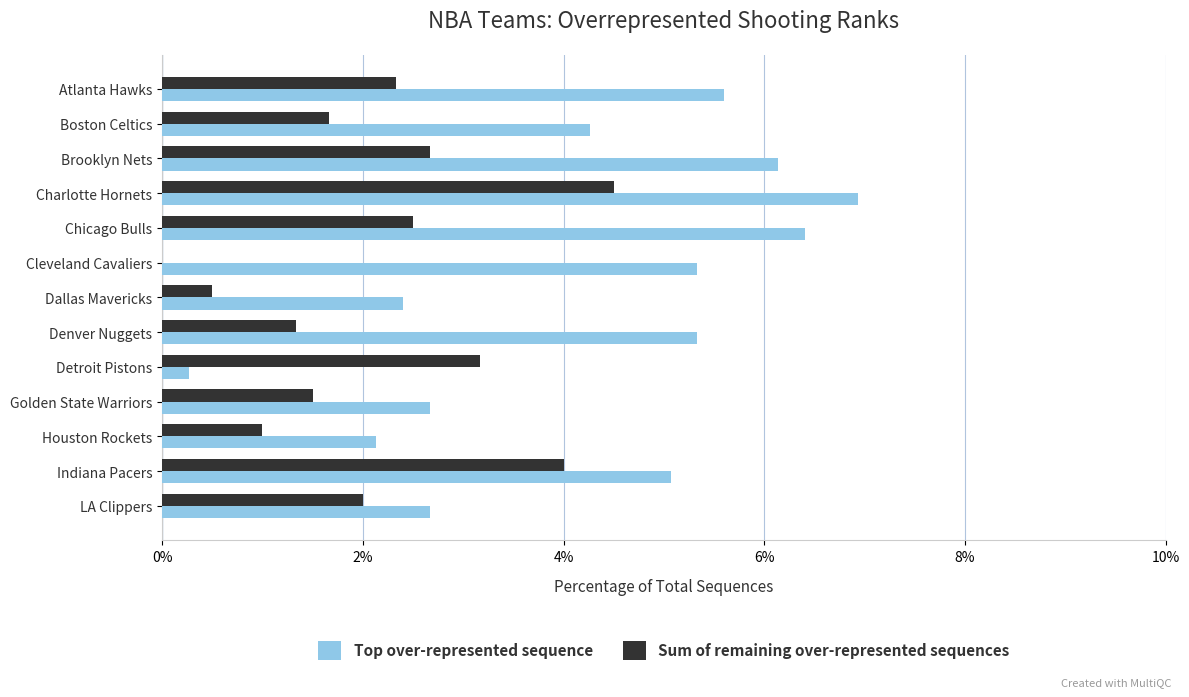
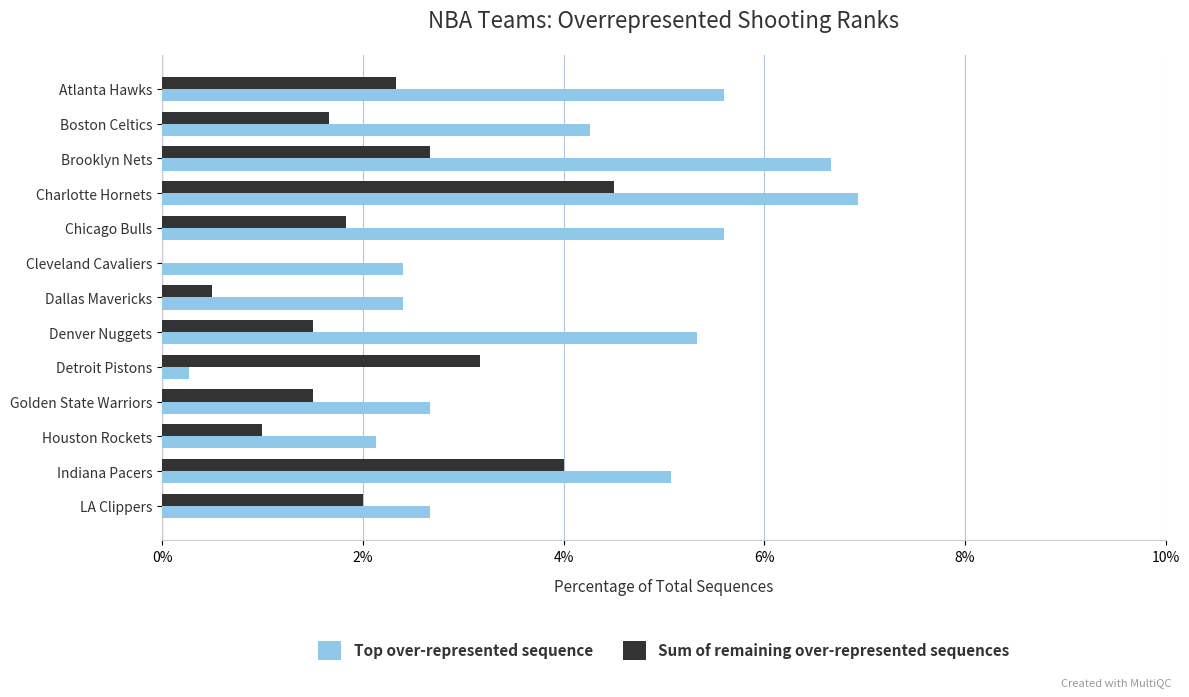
Top over-represented sequence, Brooklyn Nets: 6.13% -> 6.67%
Sum of remaining over-represented sequences, Chicago Bulls: 2.50% -> 1.83%
Top over-represented sequence, Chicago Bulls: 6.40% -> 5.60%
Top over-represented sequence, Cleveland Cavaliers: 5.33% -> 2.40%
Sum of remaining over-represented sequences, Denver Nuggets: 1.33% -> 1.50%
